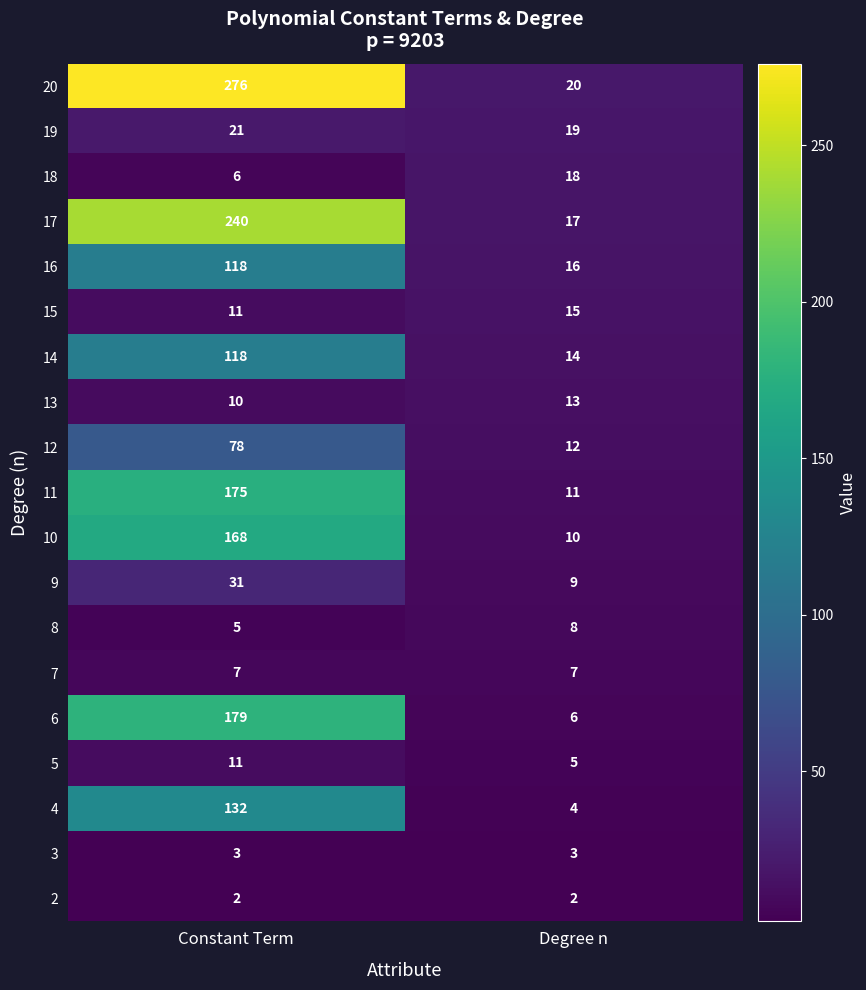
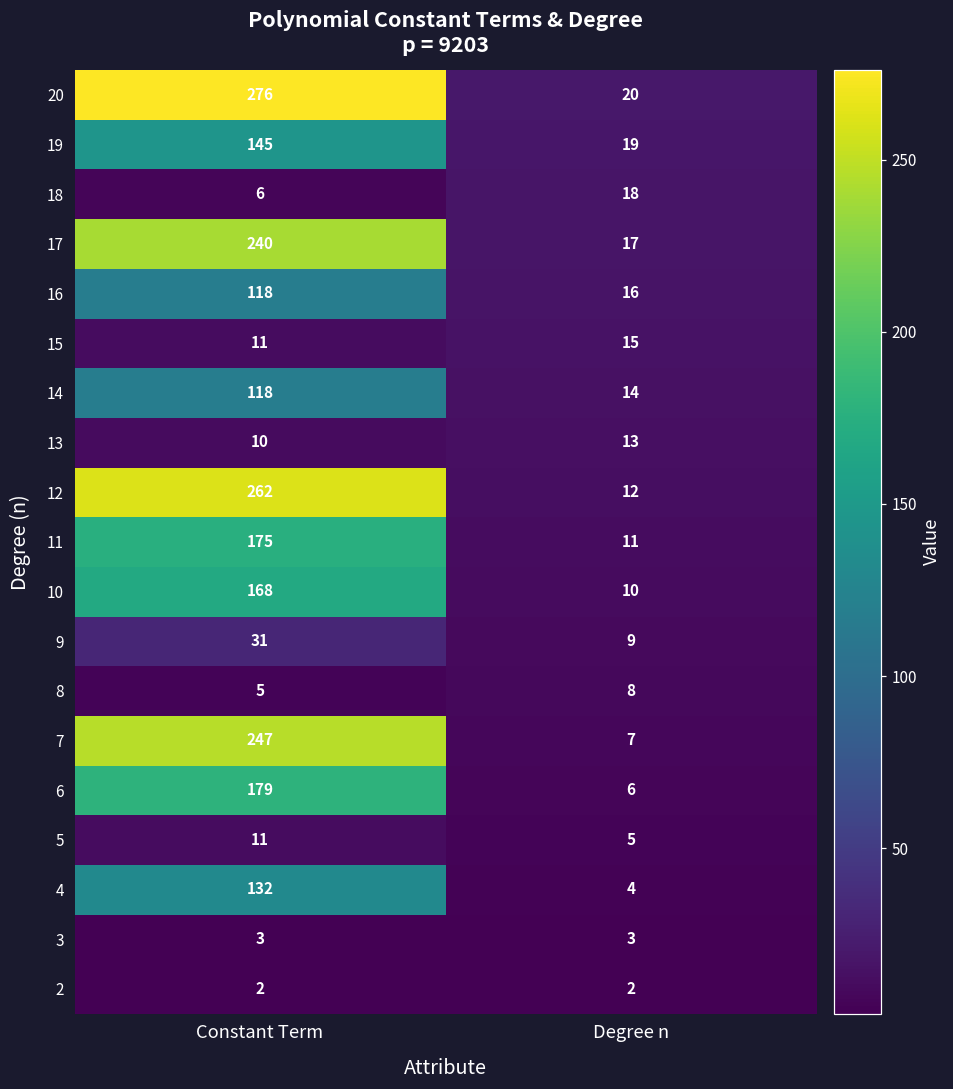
19, Constant Term: 21 -> 145
12, Constant Term: 78 -> 262
7, Constant Term: 7 -> 247
